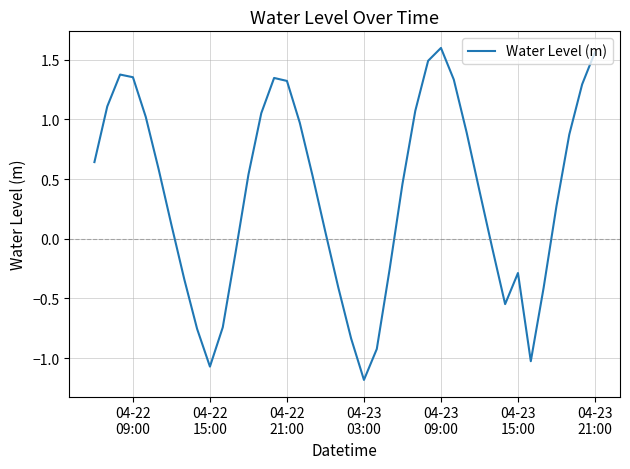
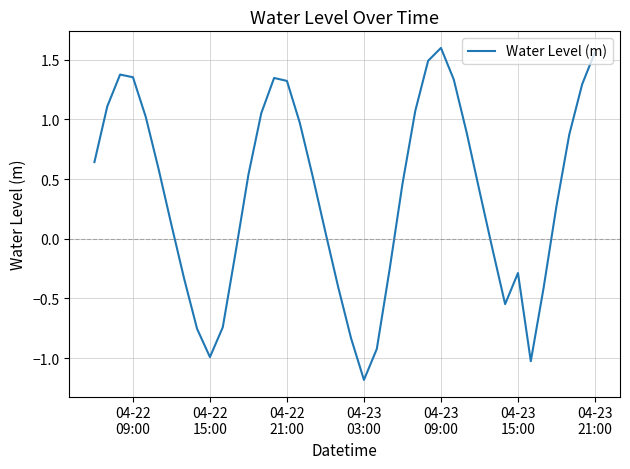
04-22 15:00: -1.07 -> -0.99
